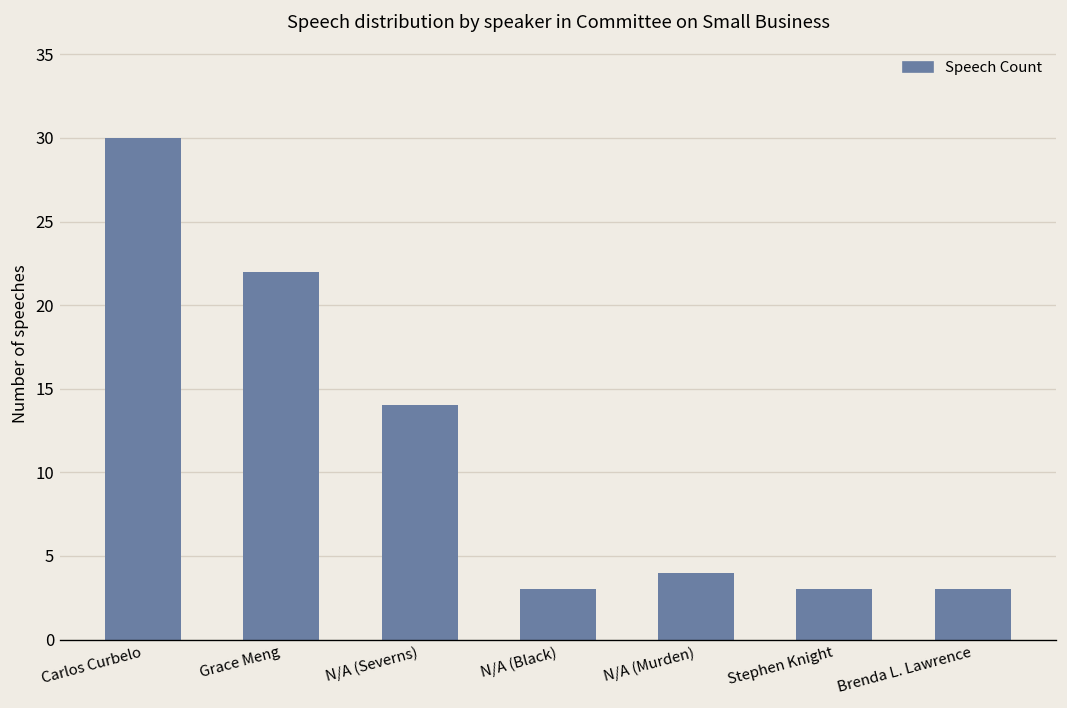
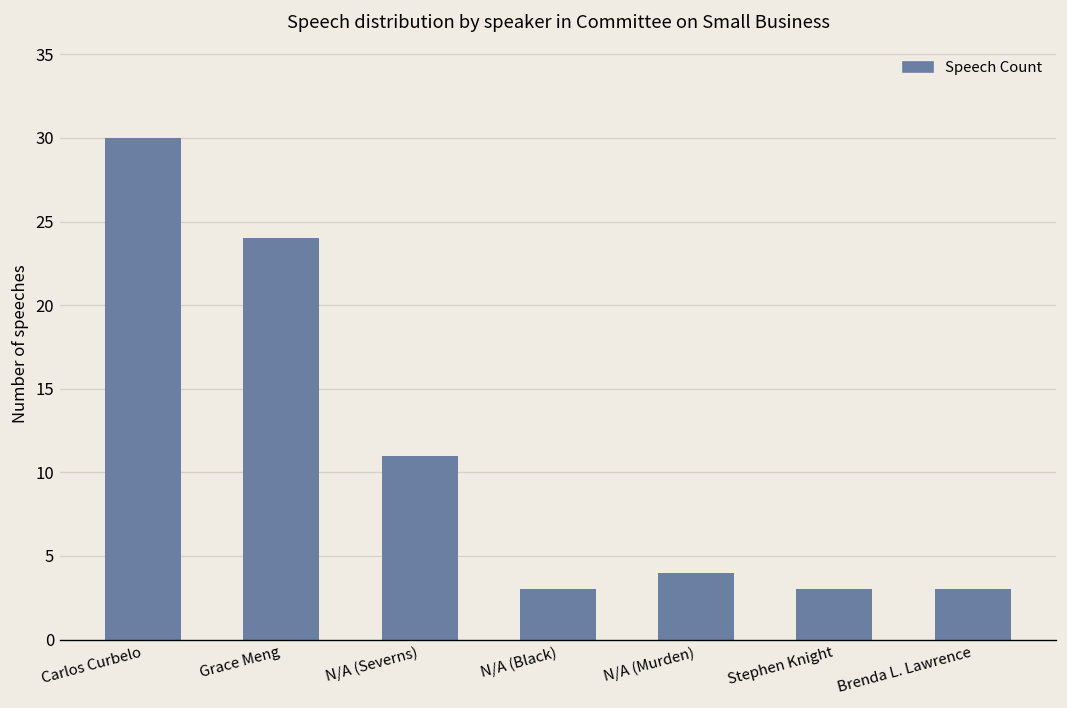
Grace Meng: 22 -> 24
N/A (Severns): 14 -> 11
